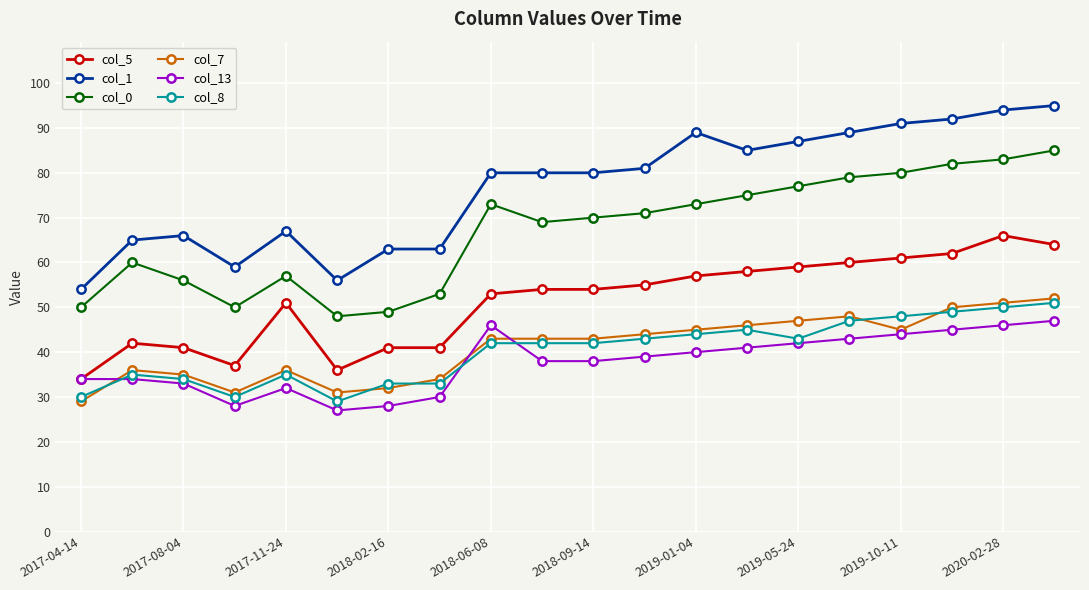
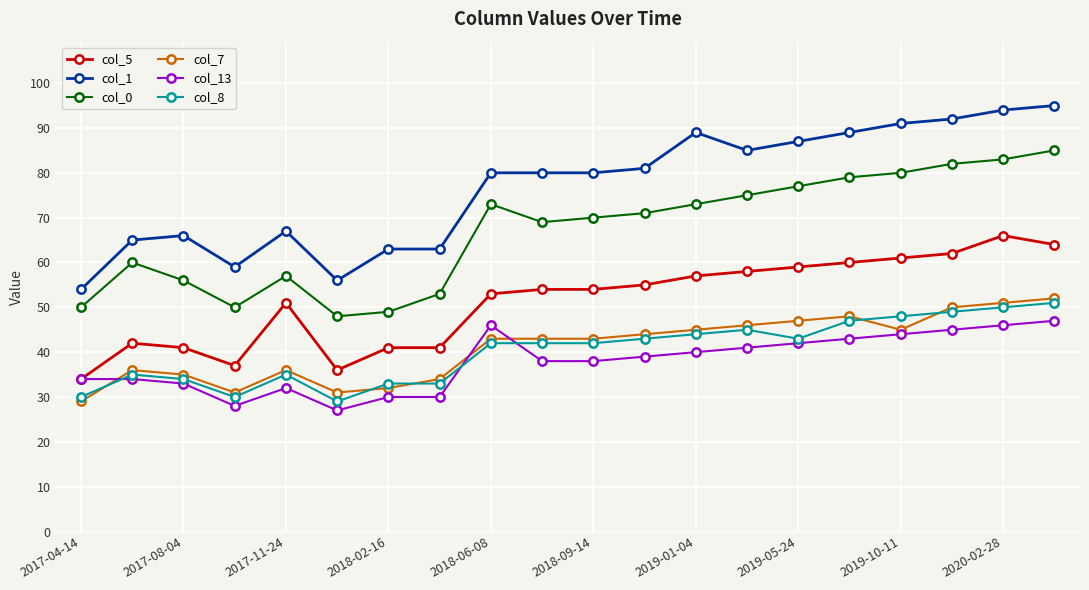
col_13, 2018-02-16: 28 -> 30
